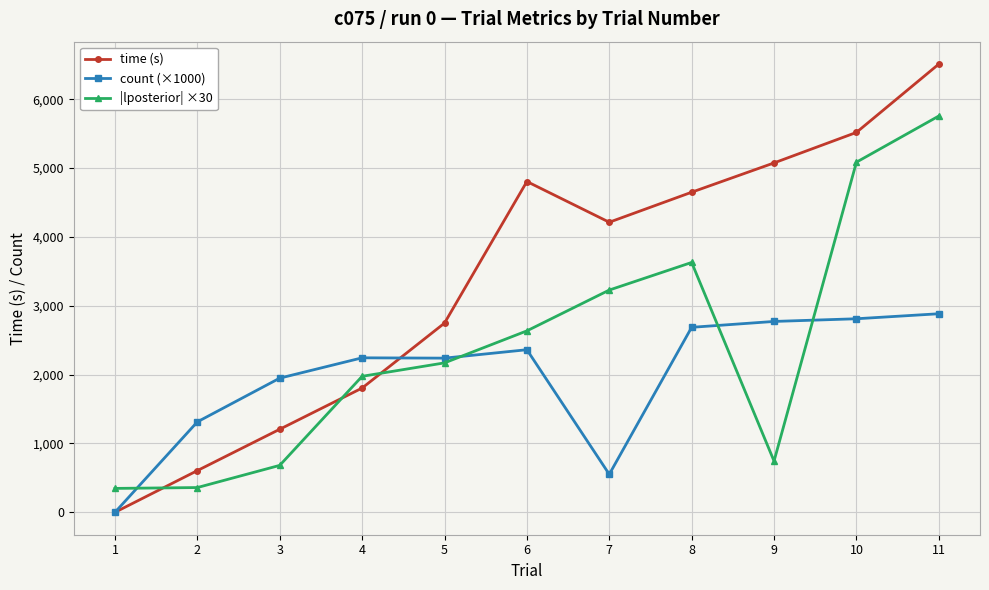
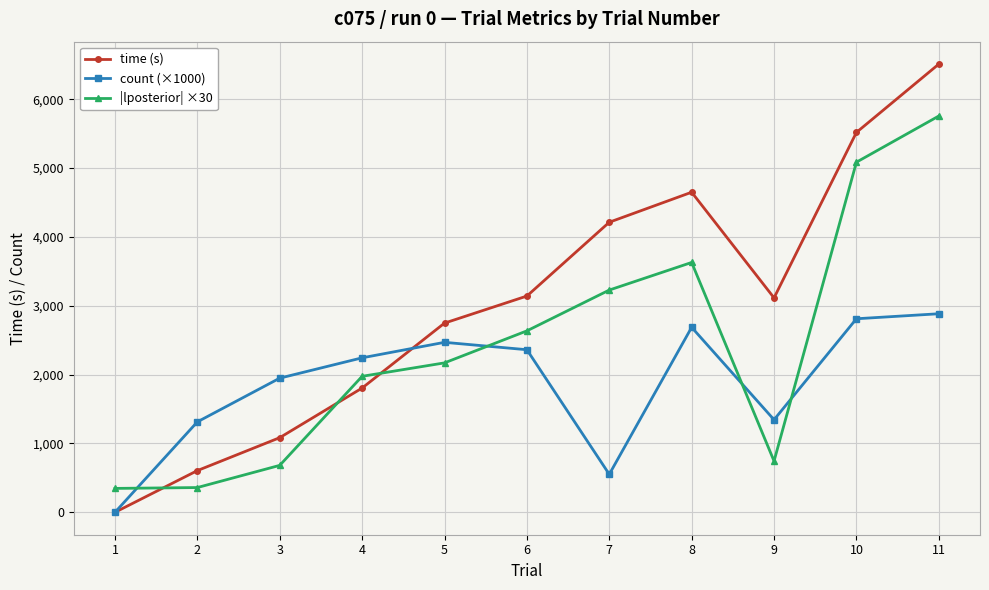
time (s), 3: 1,200 -> 1,100
count (×1000), 5: 2,200 -> 2,500
time (s), 6: 4,800 -> 3,100
time (s), 9: 5,100 -> 3,100
count (×1000), 9: 2,800 -> 1,300
